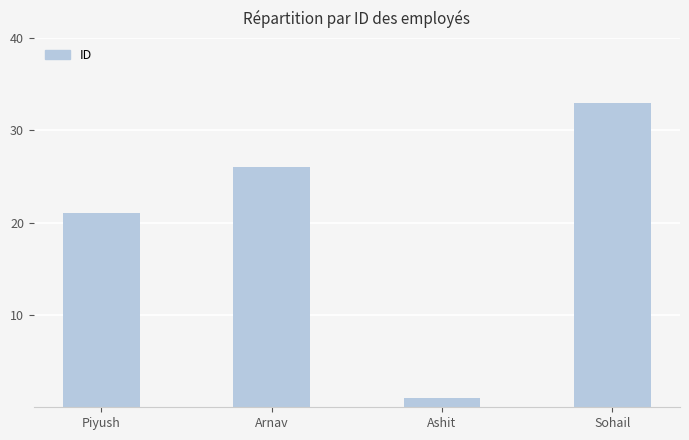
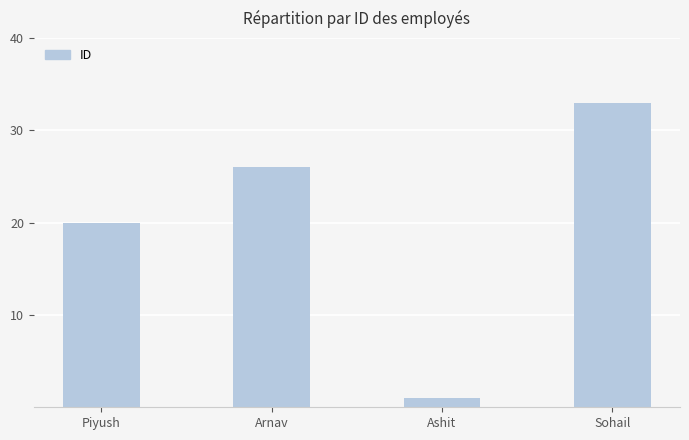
Piyush: 21 -> 20
